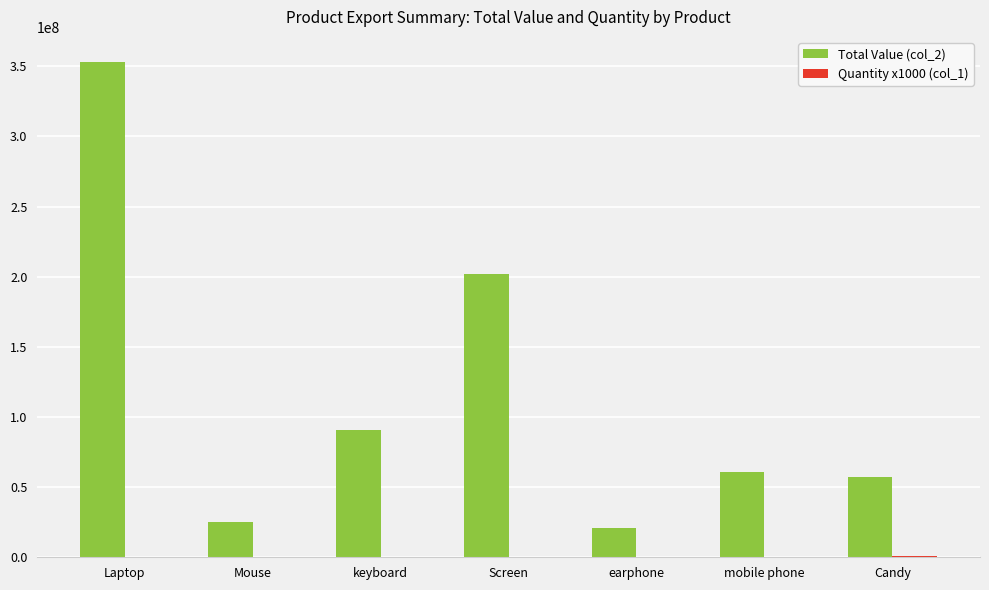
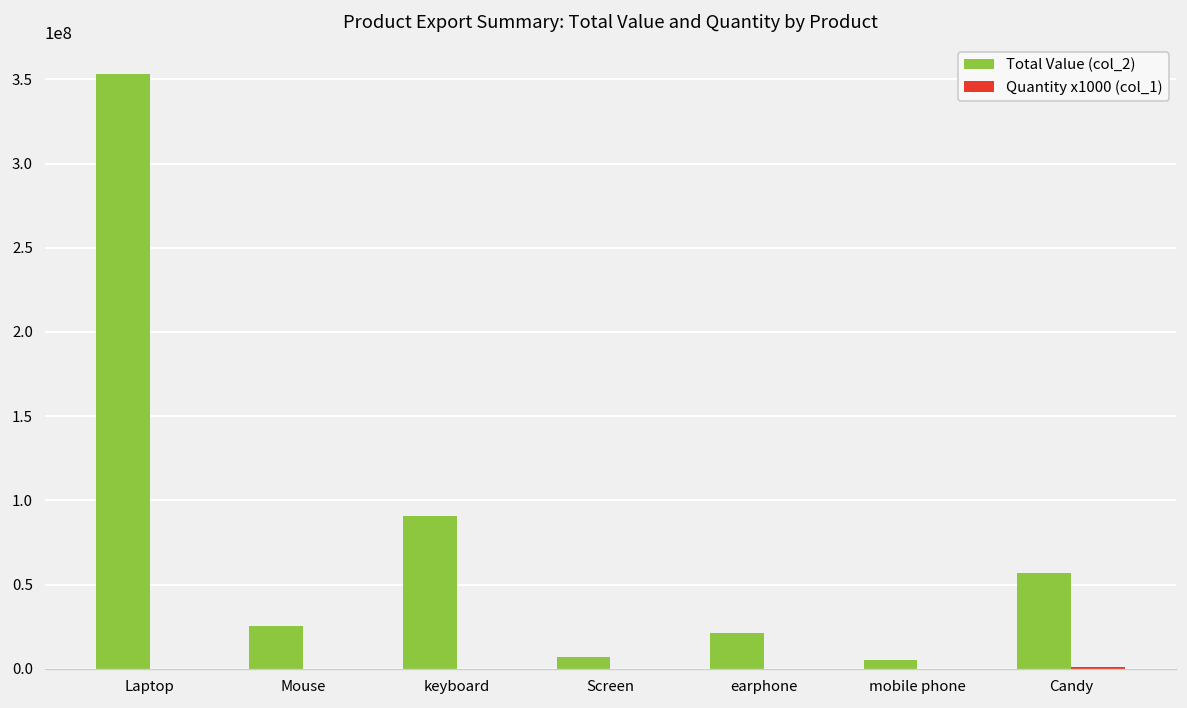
Total Value (col_2), Screen: 202000000 -> 7000000
Total Value (col_2), mobile phone: 61000000 -> 5000000
